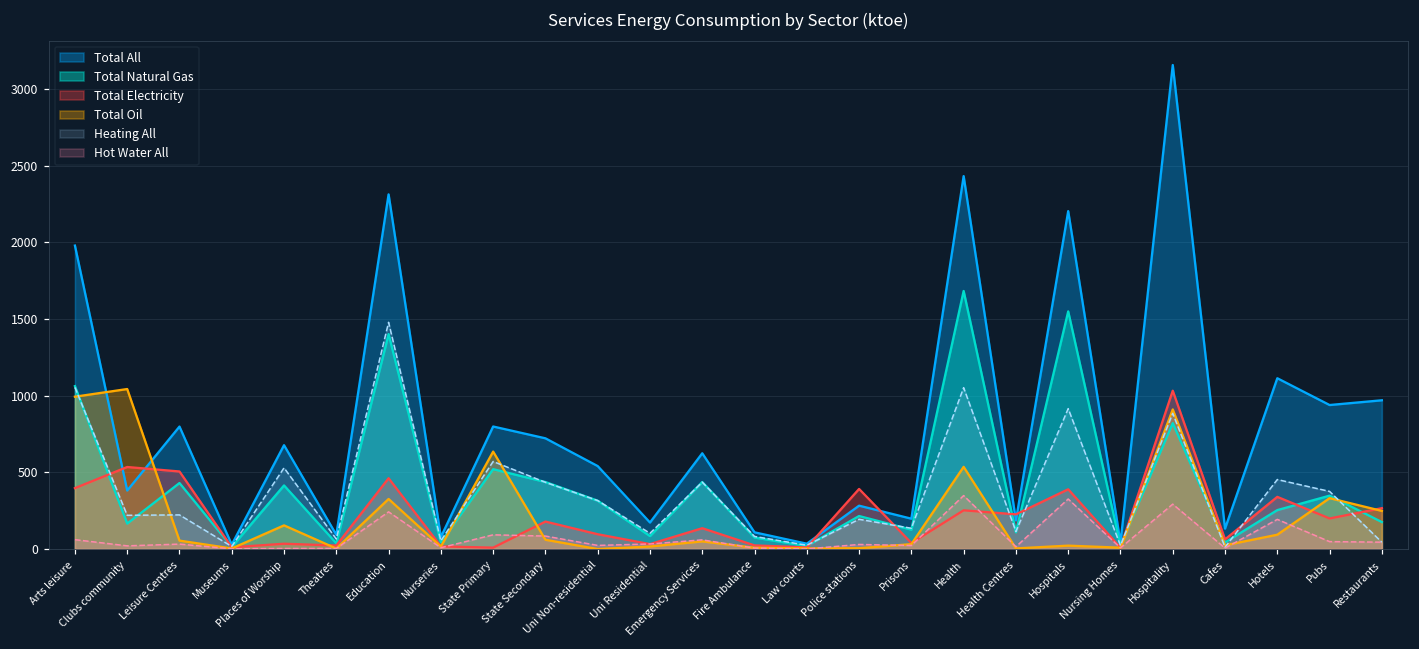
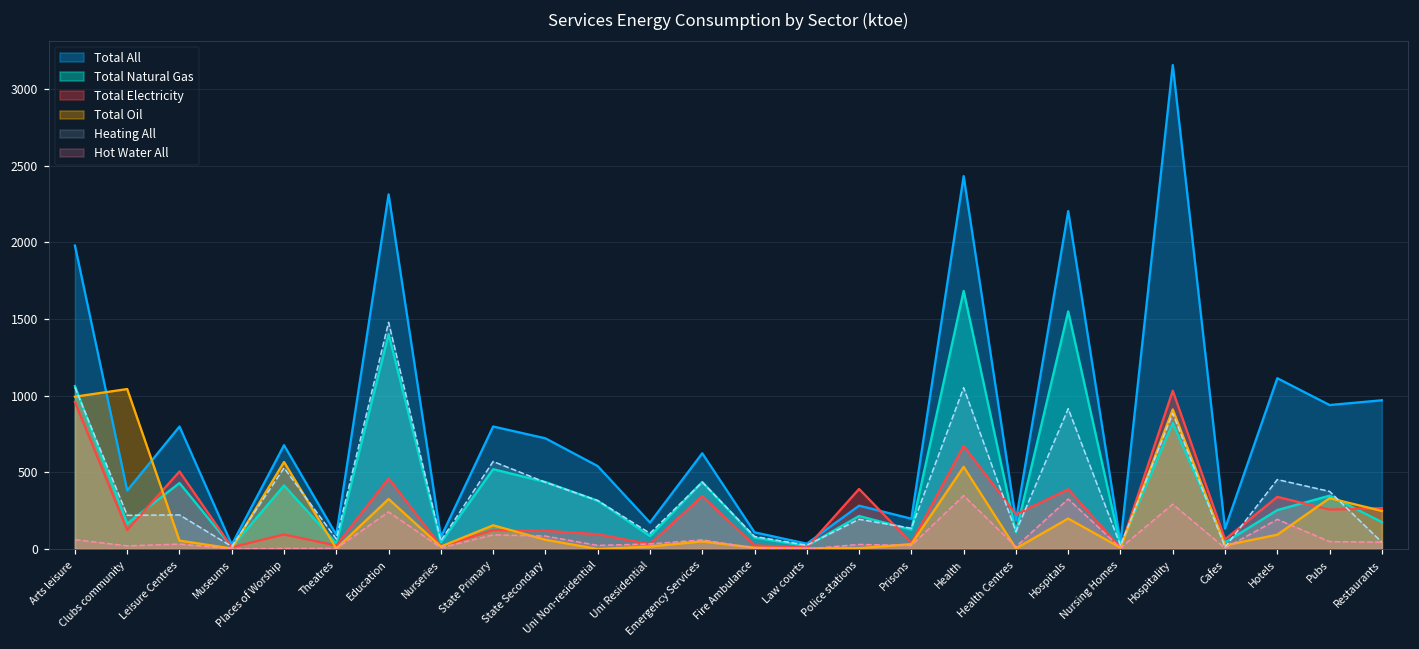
Total Electricity, Arts leisure: 400 -> 960
Total Electricity, Clubs community: 540 -> 120
Total Electricity, Places of Worship: 30 -> 90
Total Oil, Places of Worship: 150 -> 570
Total Electricity, State Primary: 10 -> 120
Total Oil, State Primary: 640 -> 150
Total Electricity, State Secondary: 180 -> 120
Total Electricity, Emergency Services: 140 -> 350
Total Electricity, Health: 250 -> 670
Total Oil, Hospitals: 20 -> 200
Total Electricity, Pubs: 200 -> 260
